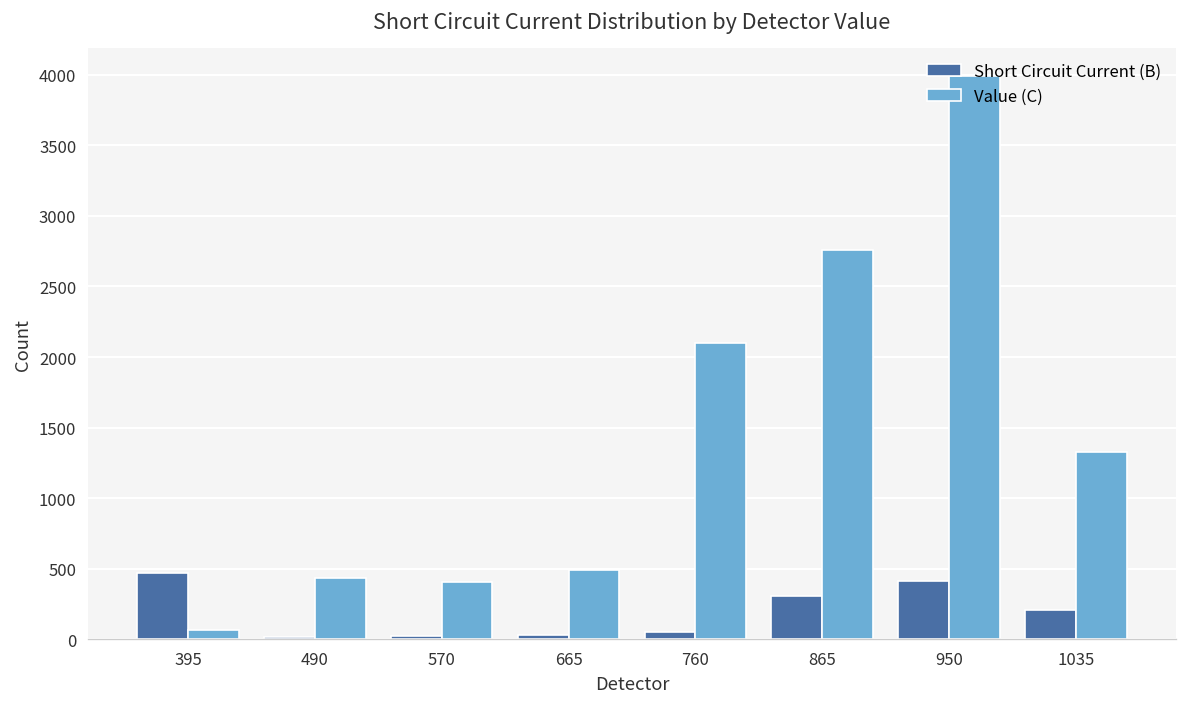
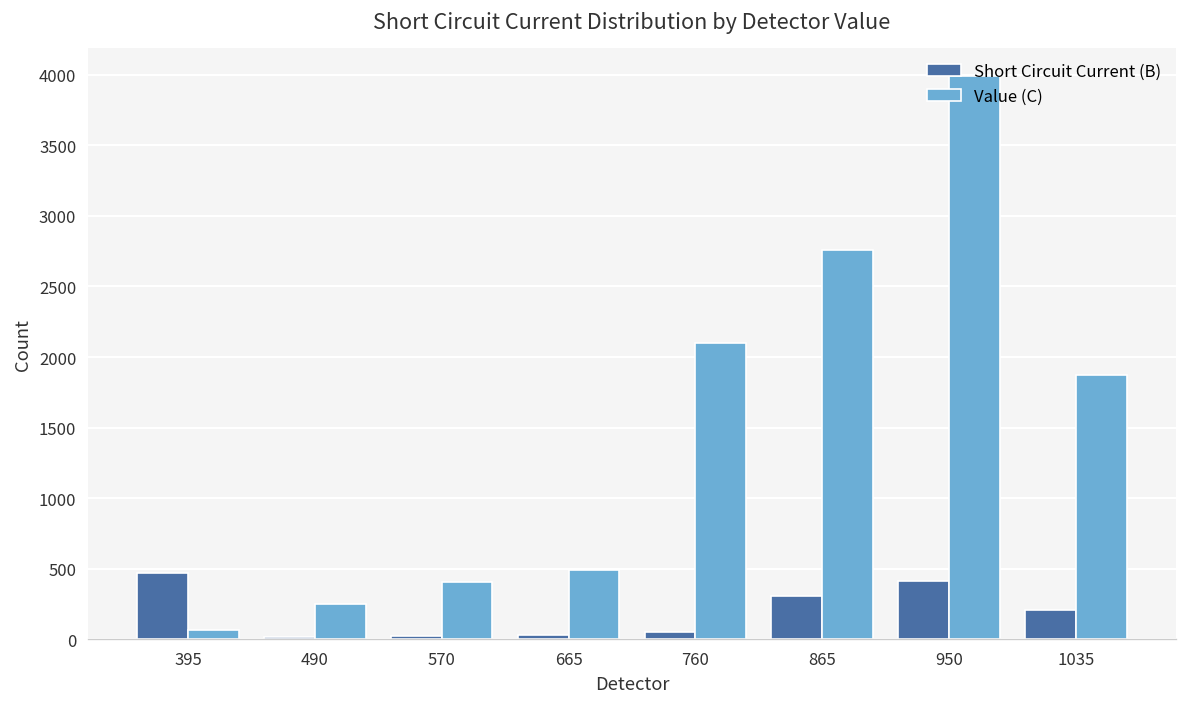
Value (C), 490: 430 -> 250
Value (C), 1035: 1330 -> 1870
